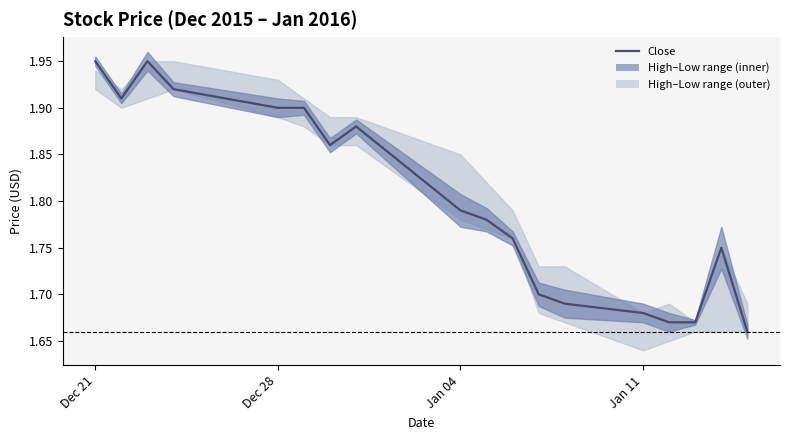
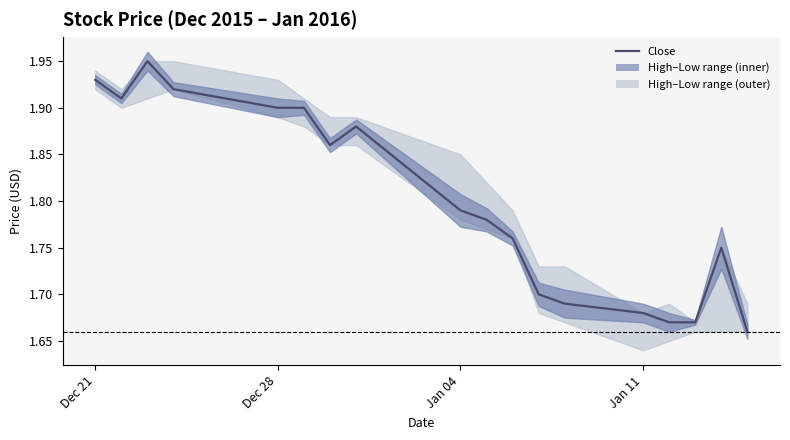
Close, Dec 21: 1.95 -> 1.93
